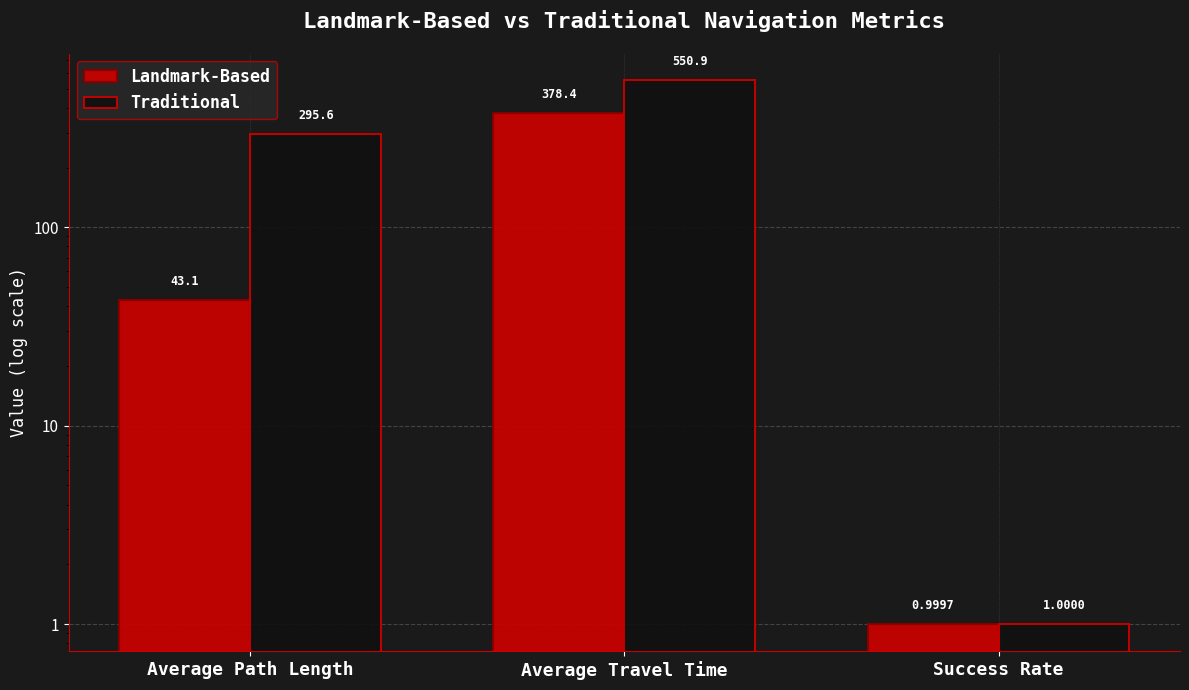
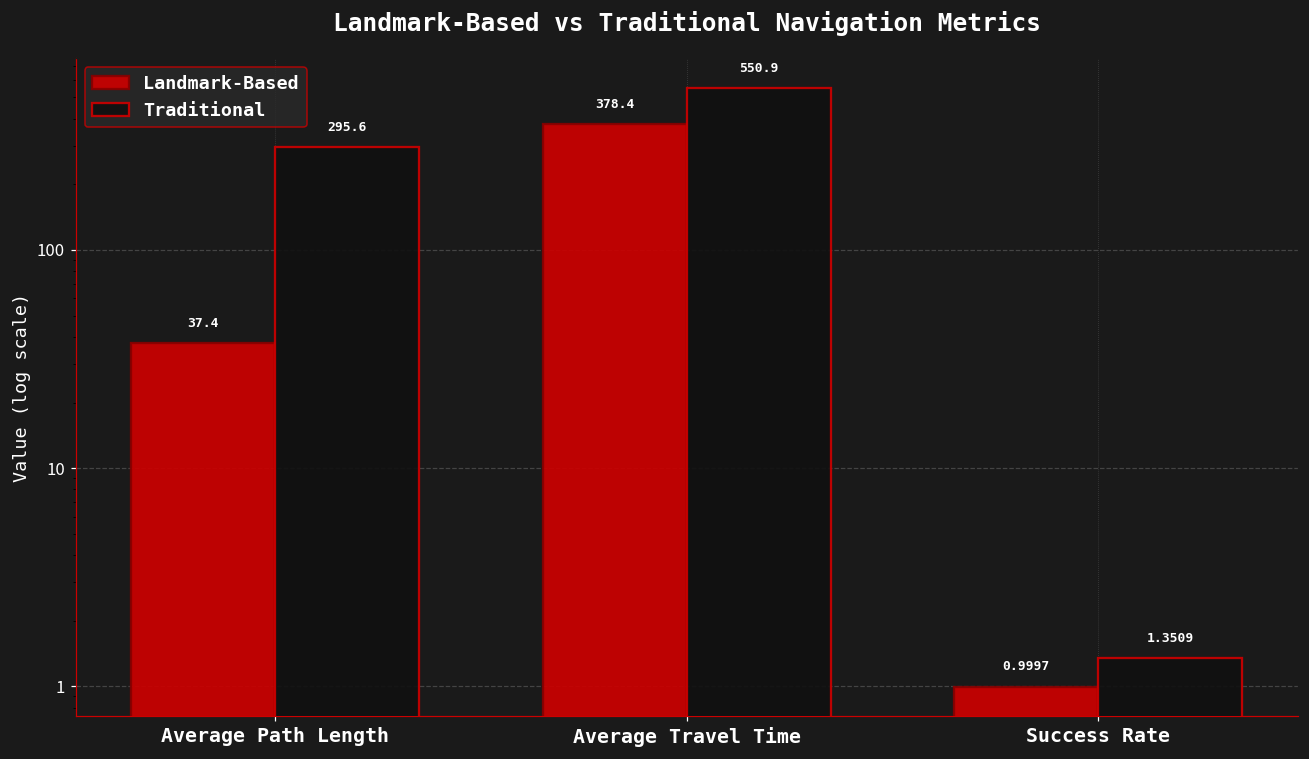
Landmark-Based, Average Path Length: 43.1 -> 37.4
Traditional, Success Rate: 1.0000 -> 1.3509
